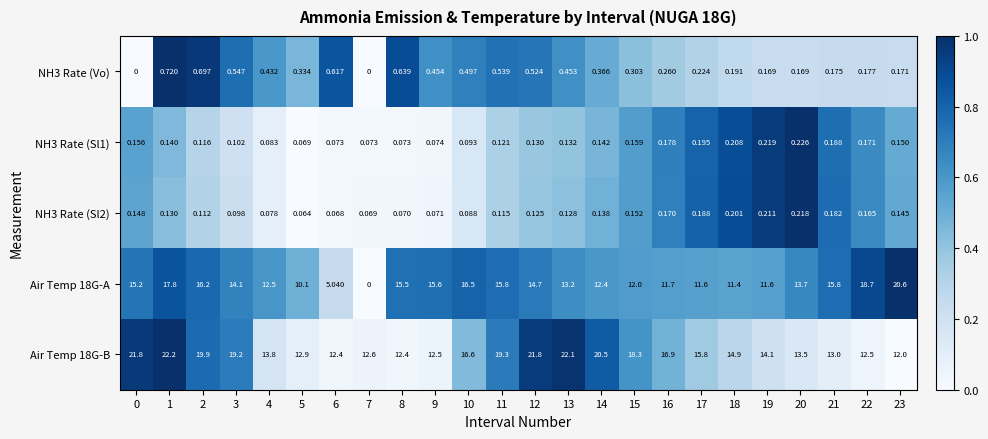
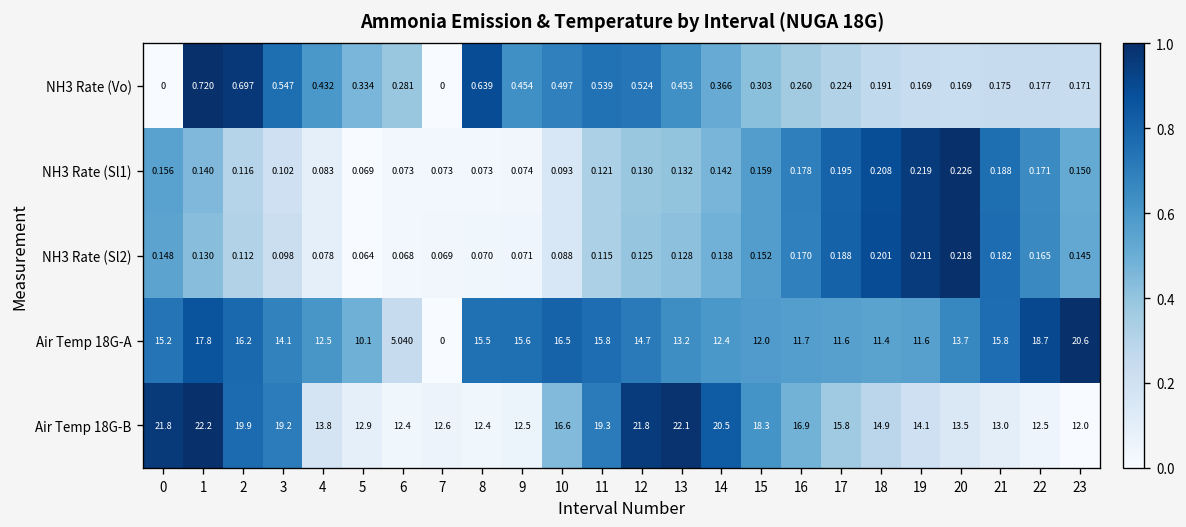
NH3 Rate (Vo), 6: 0.617 -> 0.281
